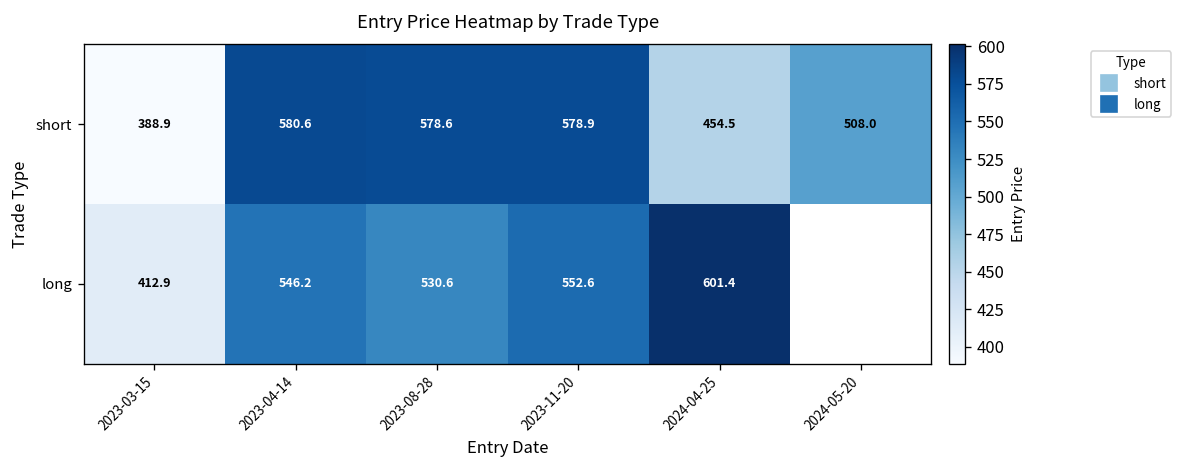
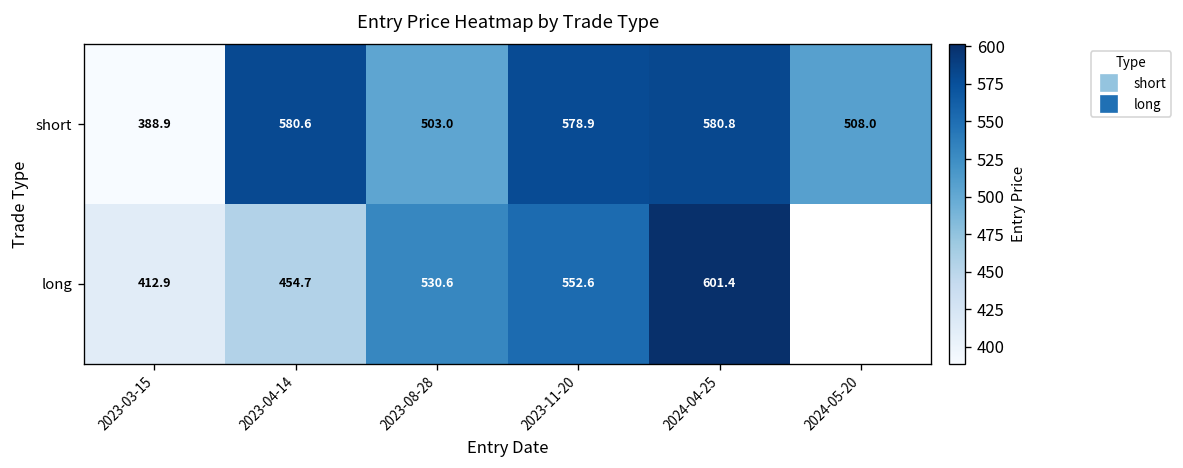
short, 2023-08-28: 578.6 -> 503.0
short, 2024-04-25: 454.5 -> 580.8
long, 2023-04-14: 546.2 -> 454.7
